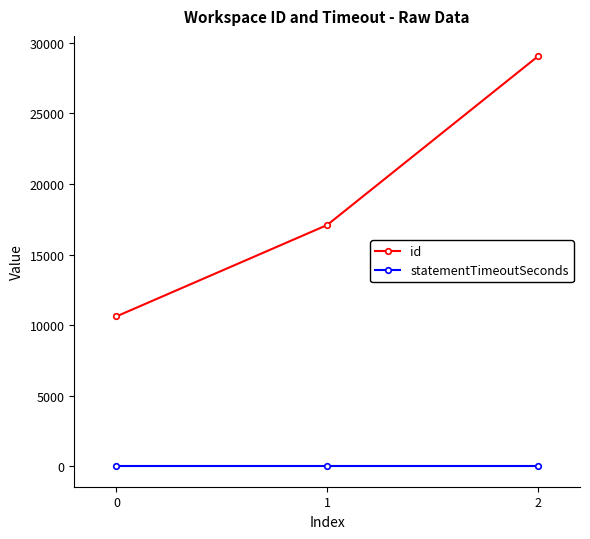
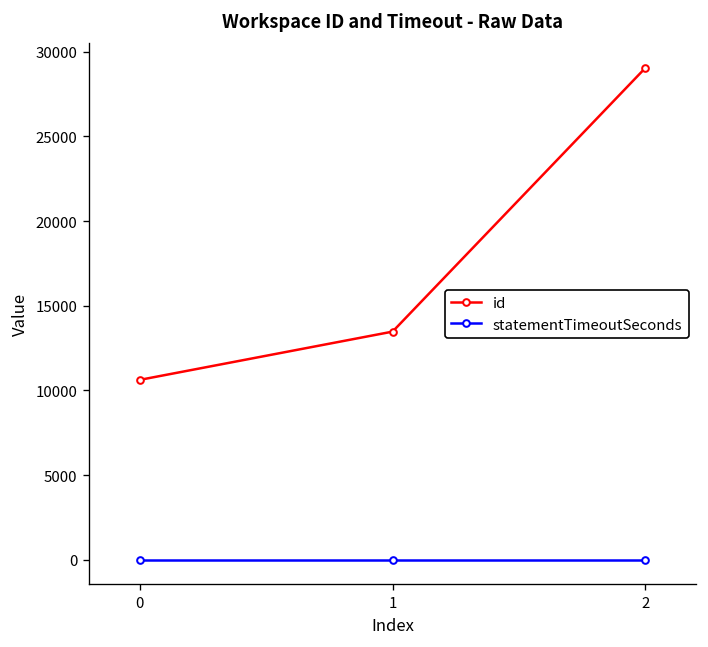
id, 1: 17100 -> 13500
